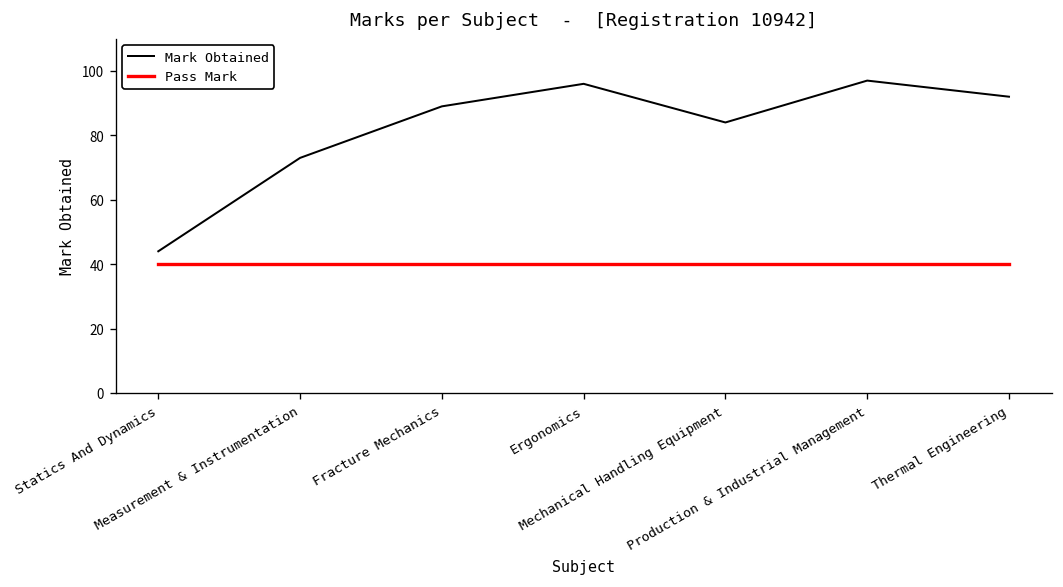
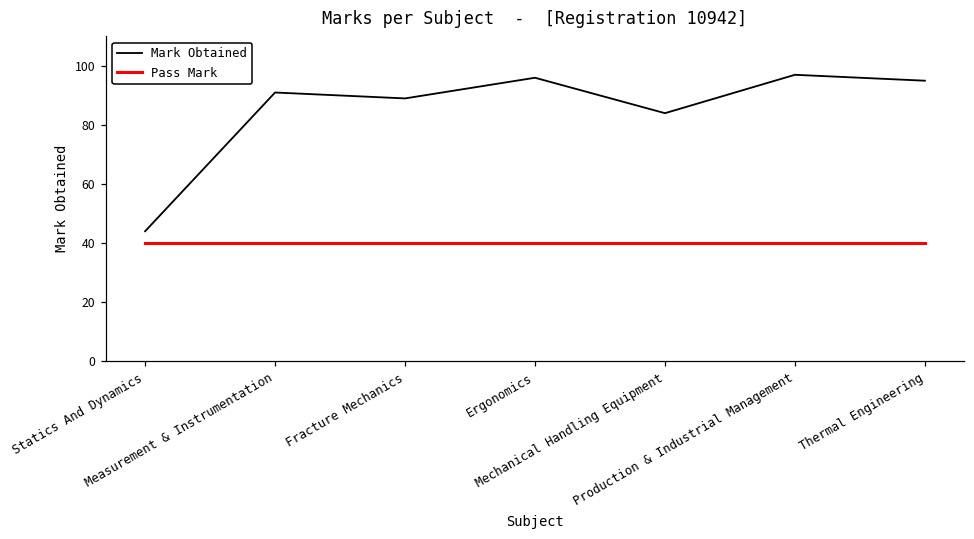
Mark Obtained, Measurement & Instrumentation: 73 -> 91
Mark Obtained, Thermal Engineering: 92 -> 95
